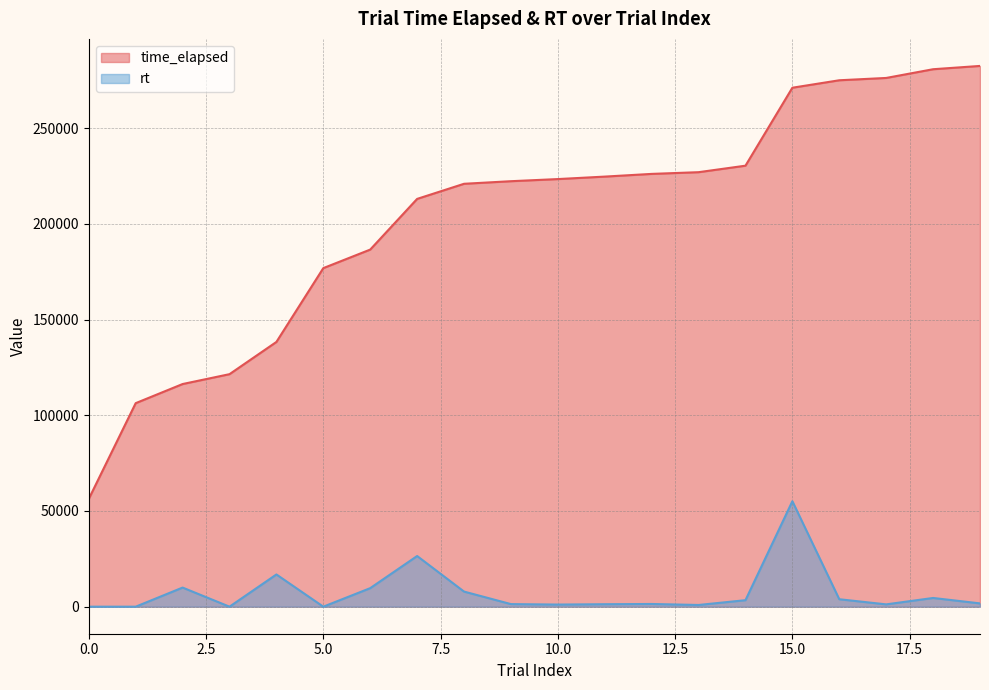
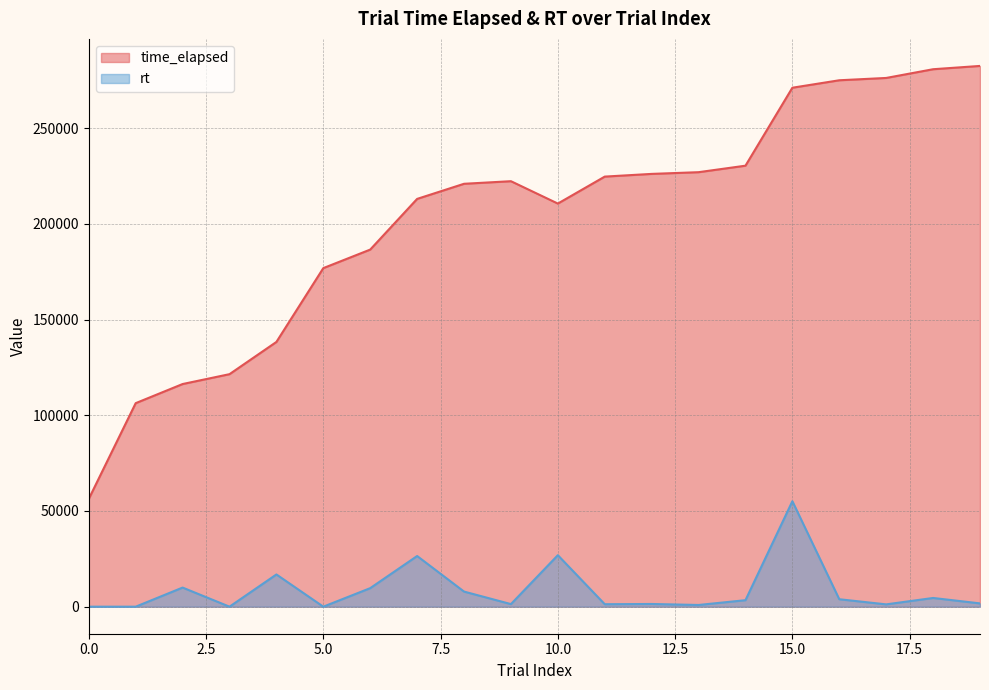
time_elapsed, 10.0: 223000 -> 211000
rt, 10.0: 1000 -> 27000
